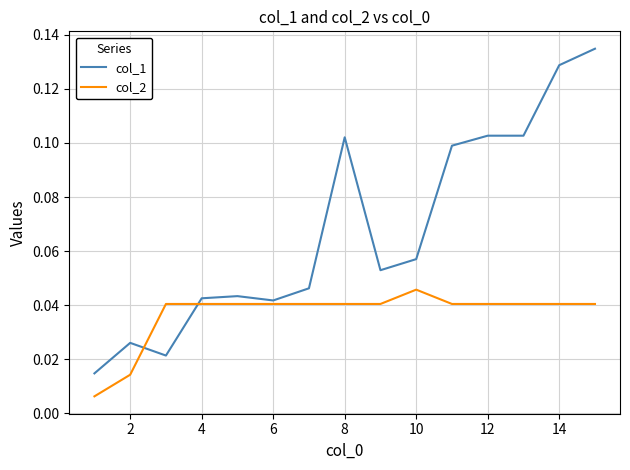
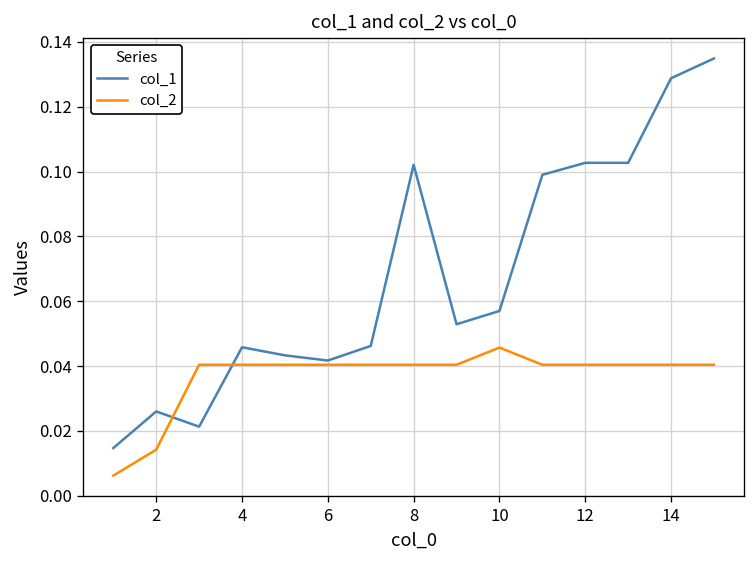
col_1, 4: 0.043 -> 0.046
